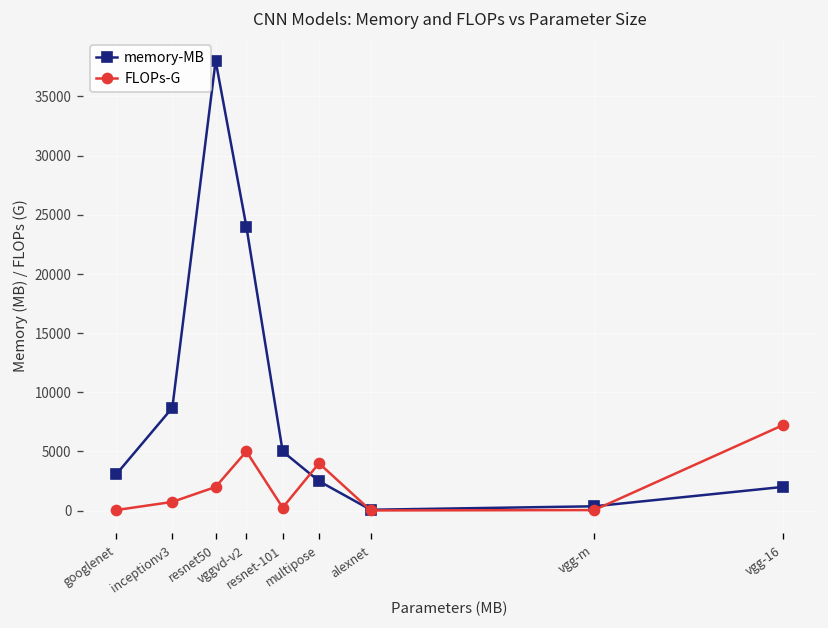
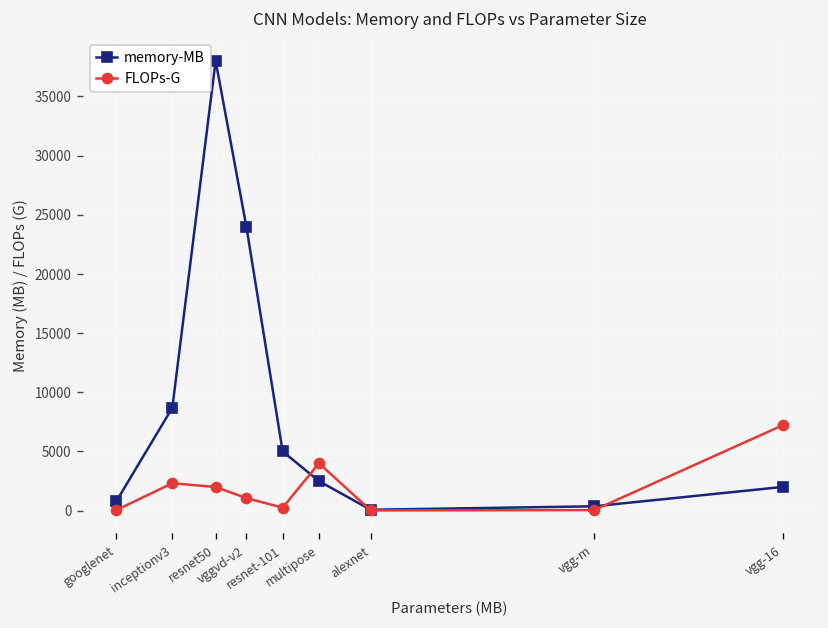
memory-MB, googlenet: 3000 -> 1000
FLOPs-G, inceptionv3: 1000 -> 2000
FLOPs-G, vggvd-v2: 5000 -> 1000
